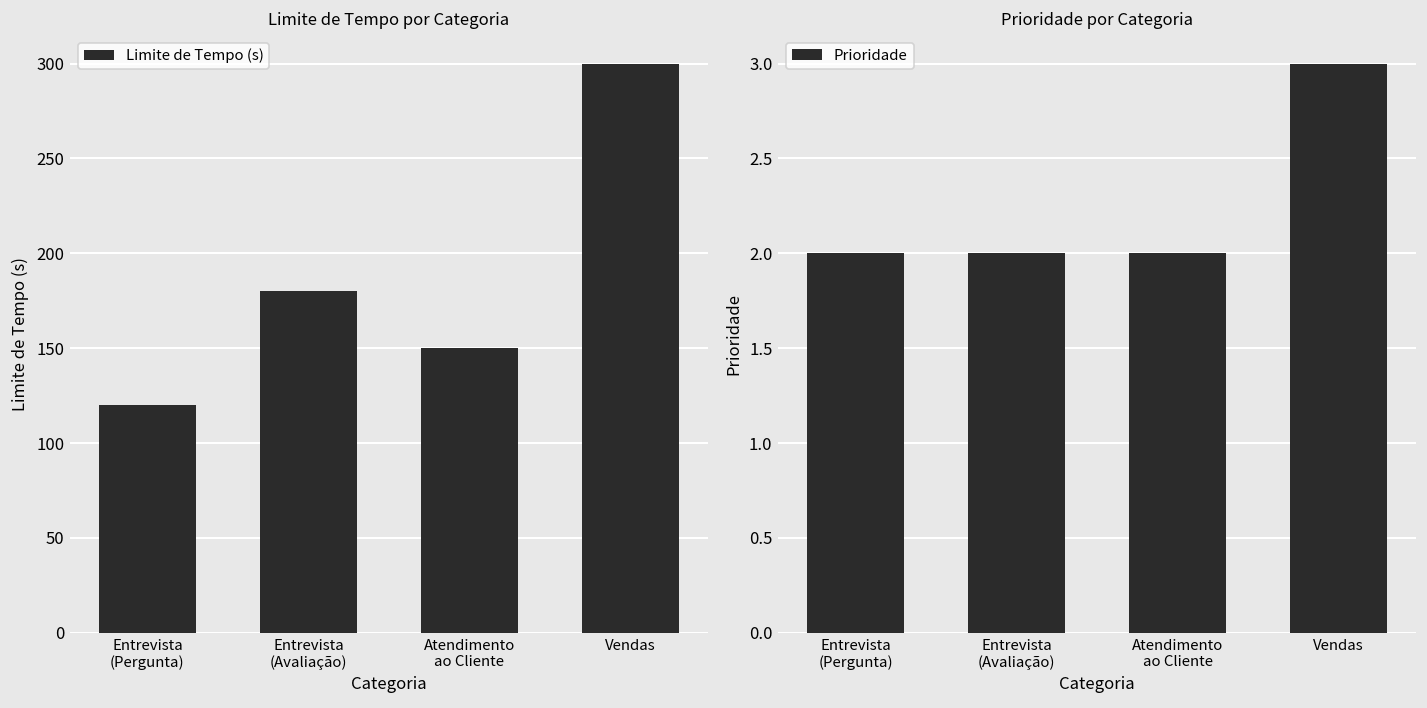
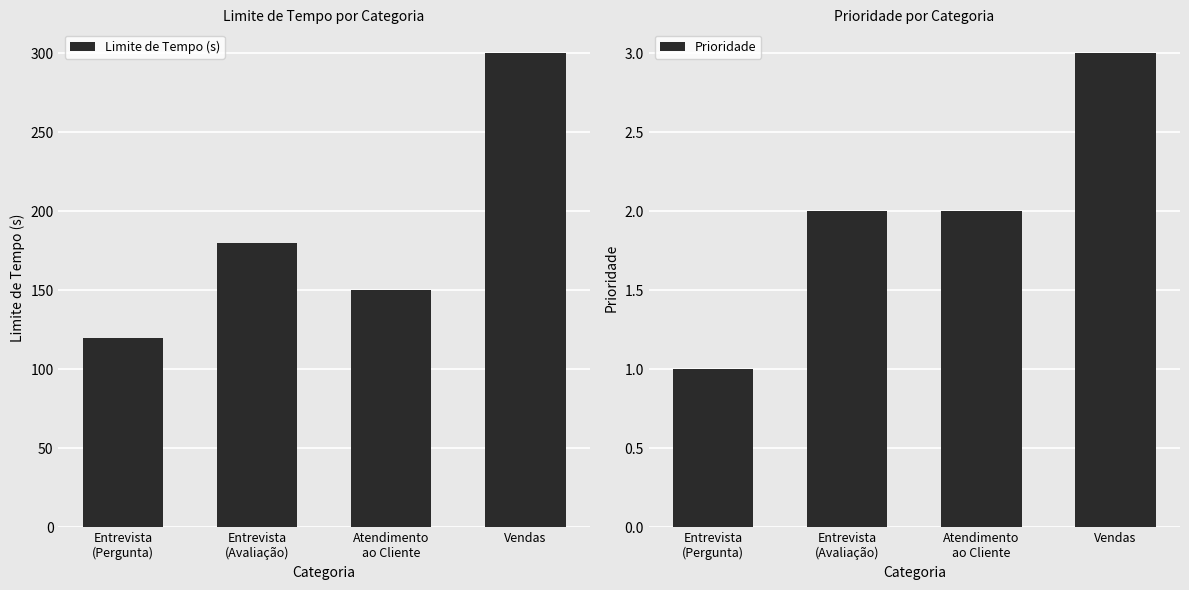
Prioridade por Categoria, Entrevista (Pergunta): 2 -> 1
